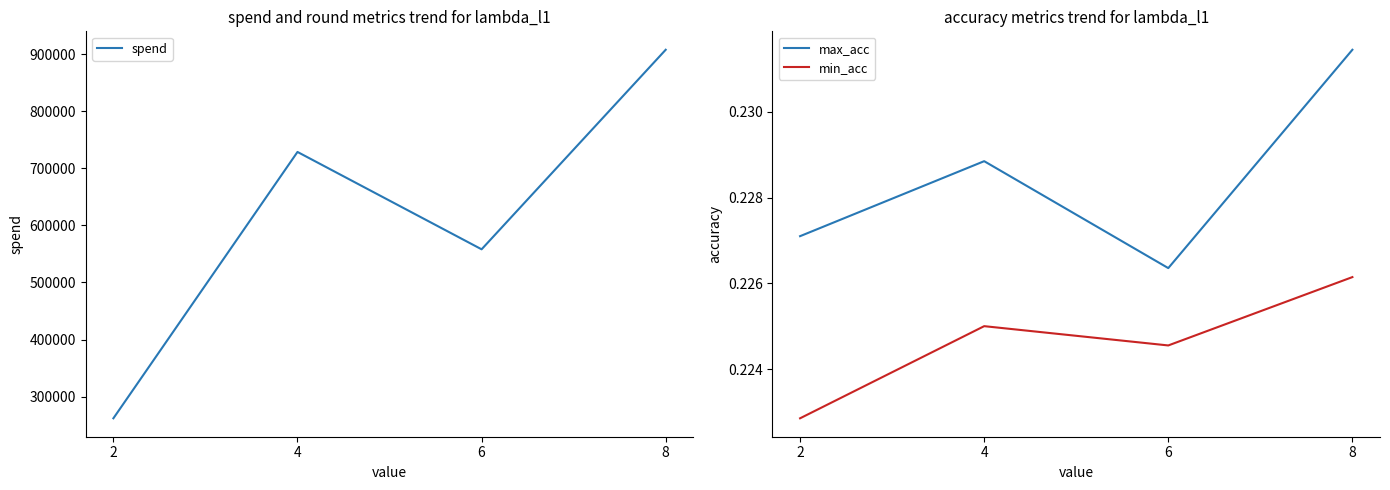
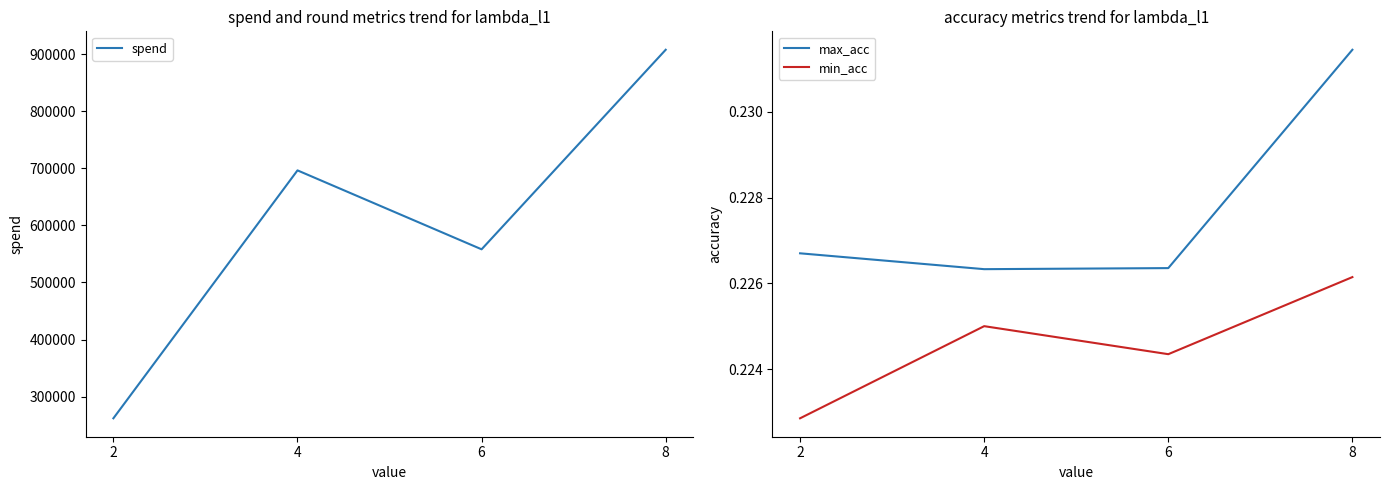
spend and round metrics trend for lambda_l1, 4: 730000 -> 700000
accuracy metrics trend for lambda_l1, max_acc, 2: 0.2271 -> 0.2267
accuracy metrics trend for lambda_l1, max_acc, 4: 0.2289 -> 0.2263
accuracy metrics trend for lambda_l1, min_acc, 6: 0.2246 -> 0.2243
